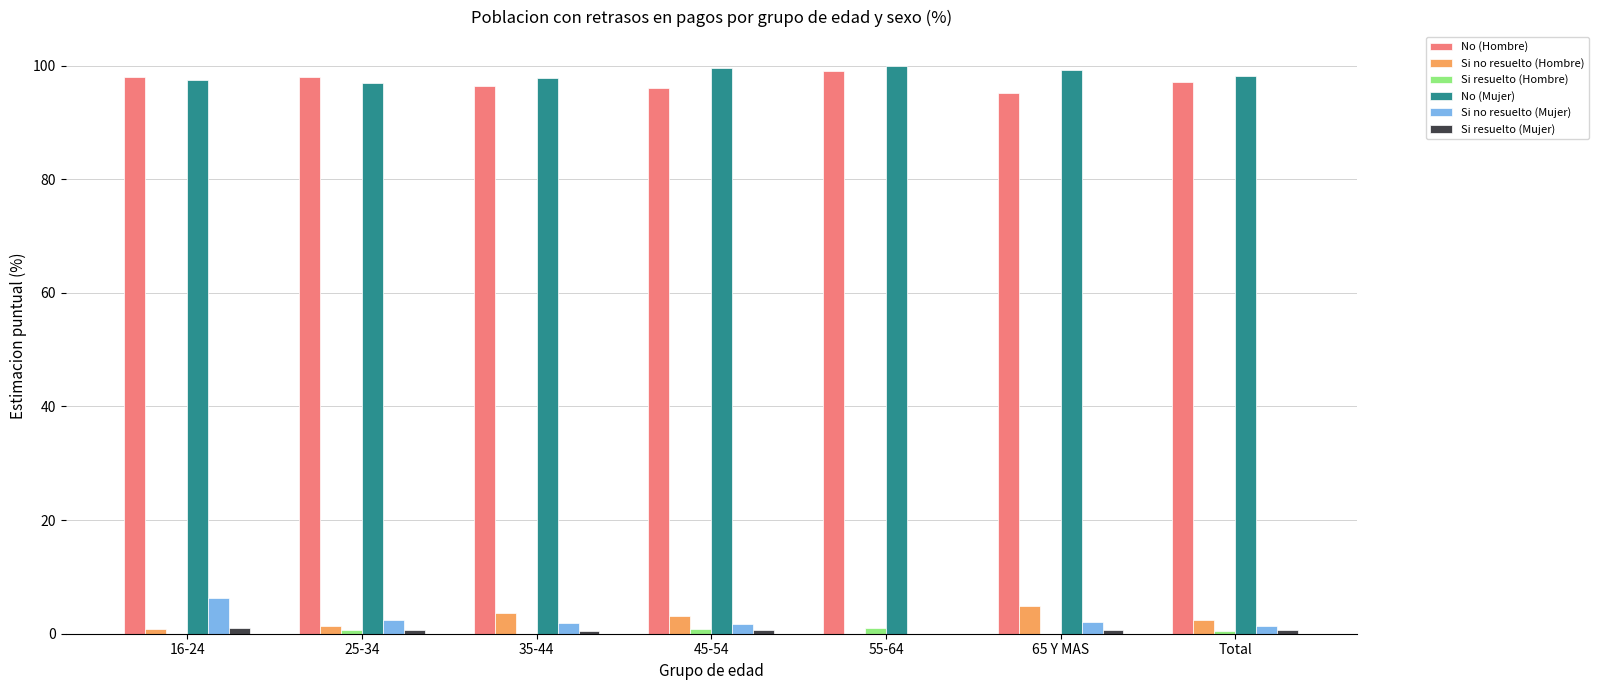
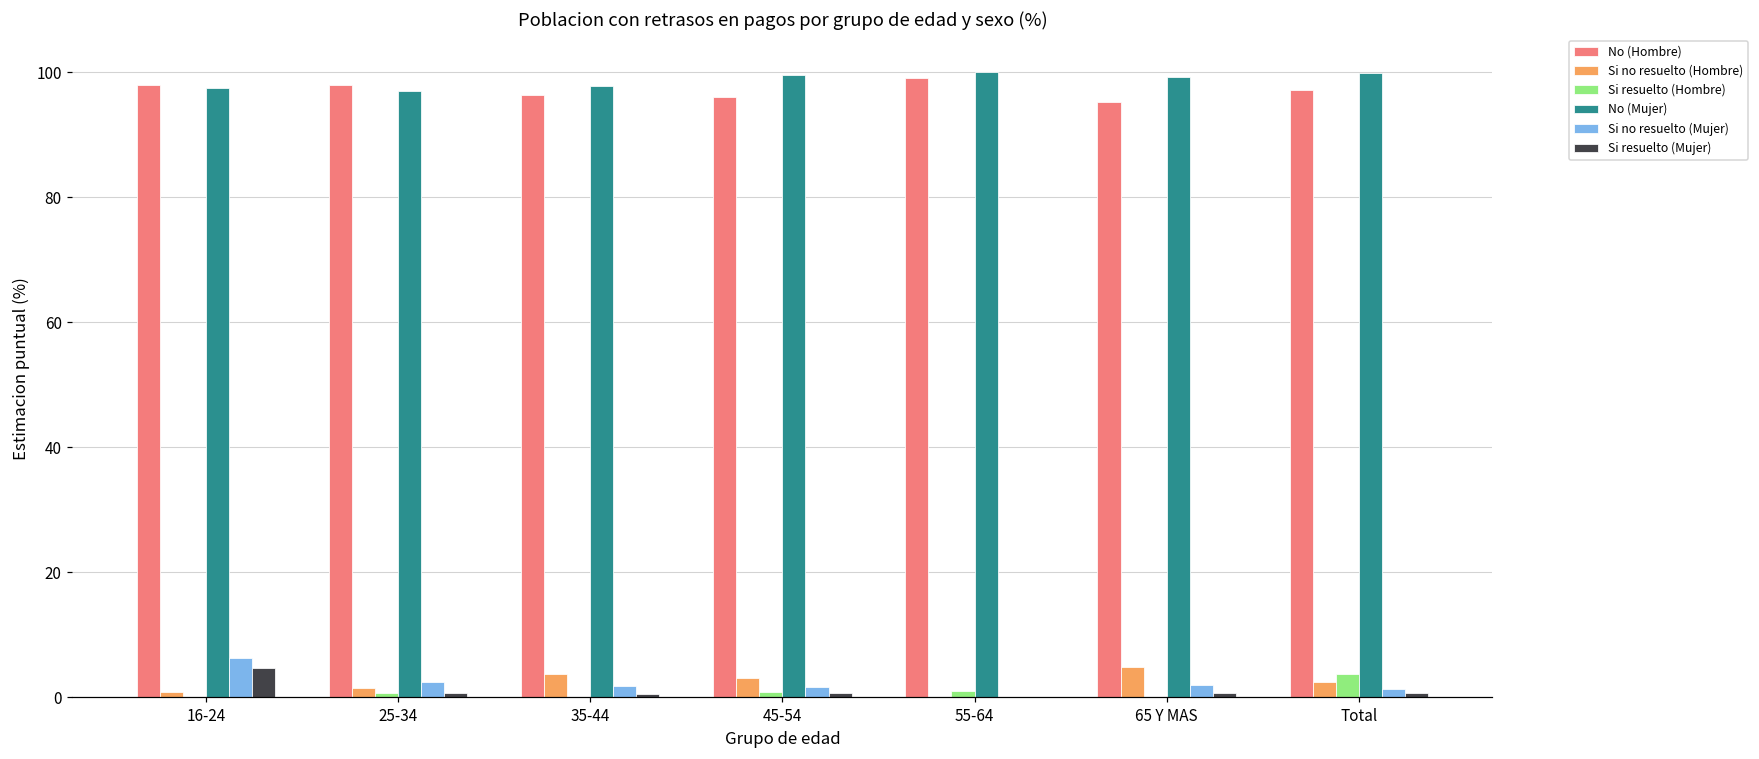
Si resuelto (Mujer), 16-24: 1 -> 5
Si resuelto (Hombre), Total: 0 -> 4
No (Mujer), Total: 98 -> 100
